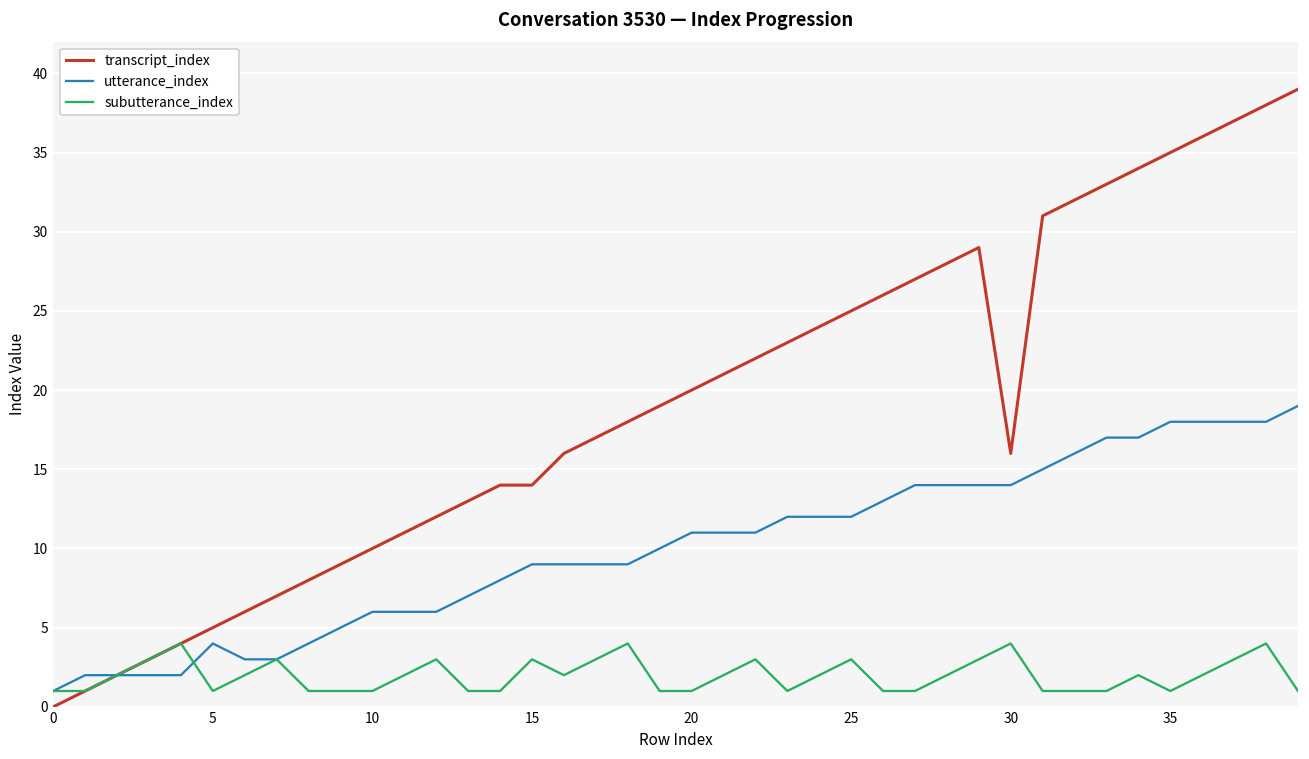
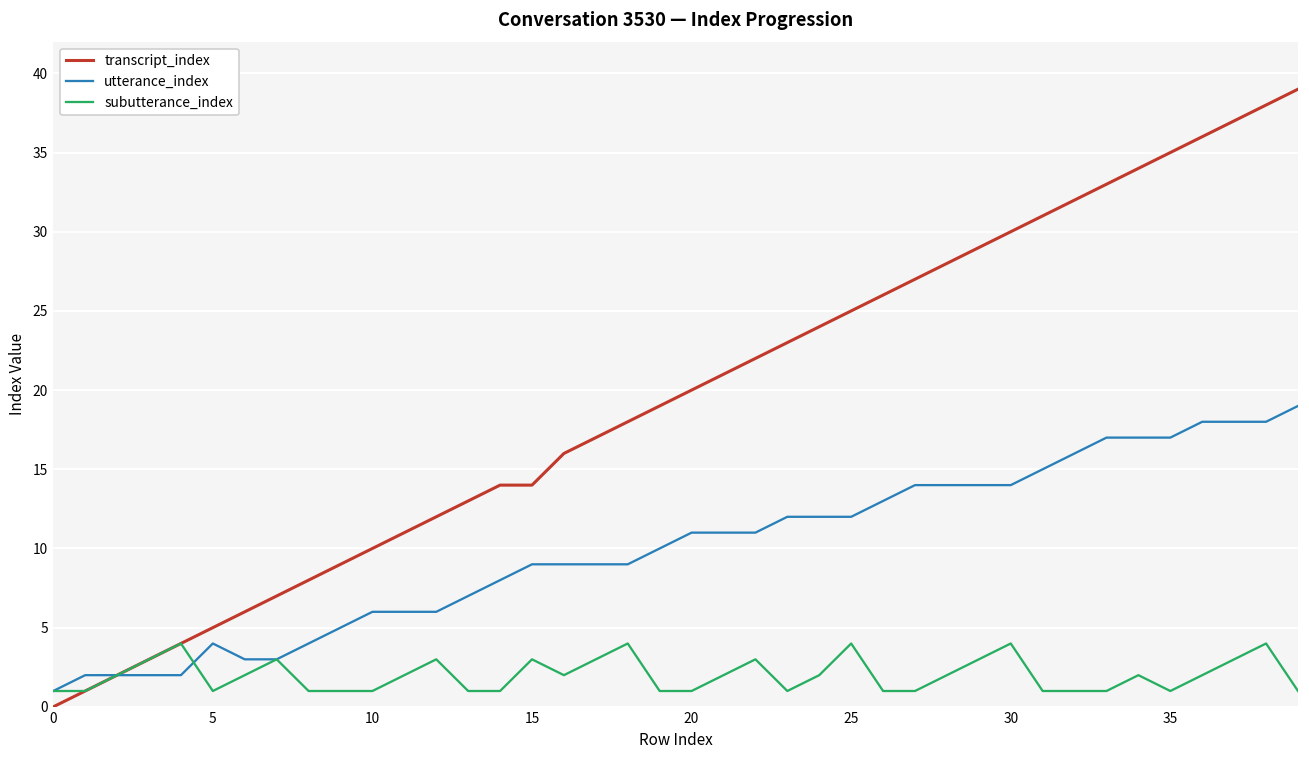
subutterance_index, 25: 3 -> 4
transcript_index, 30: 16 -> 30
utterance_index, 35: 18 -> 17
